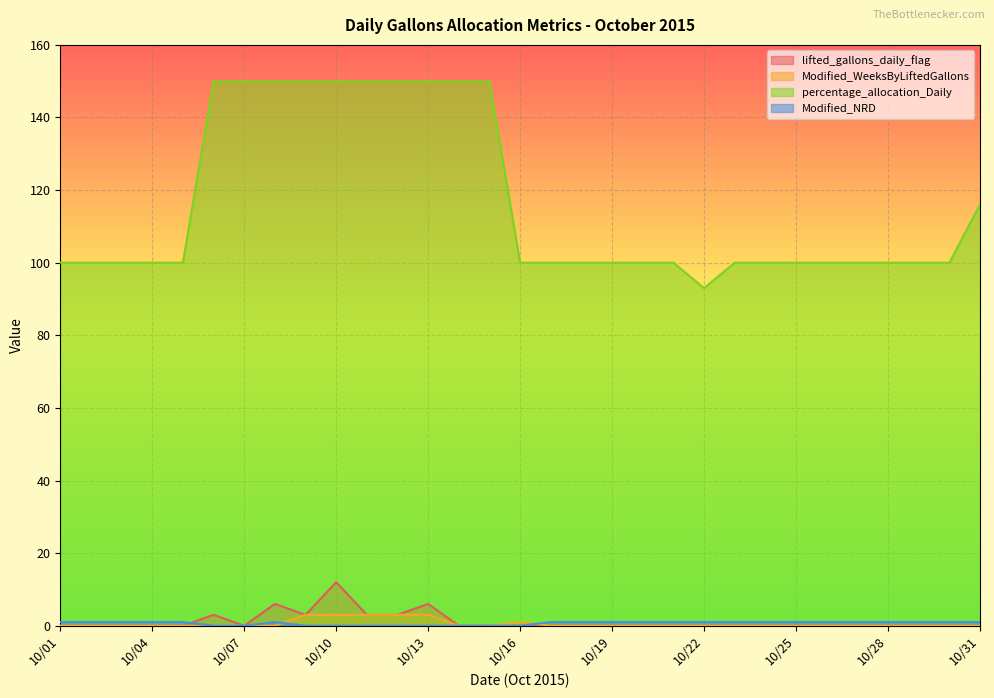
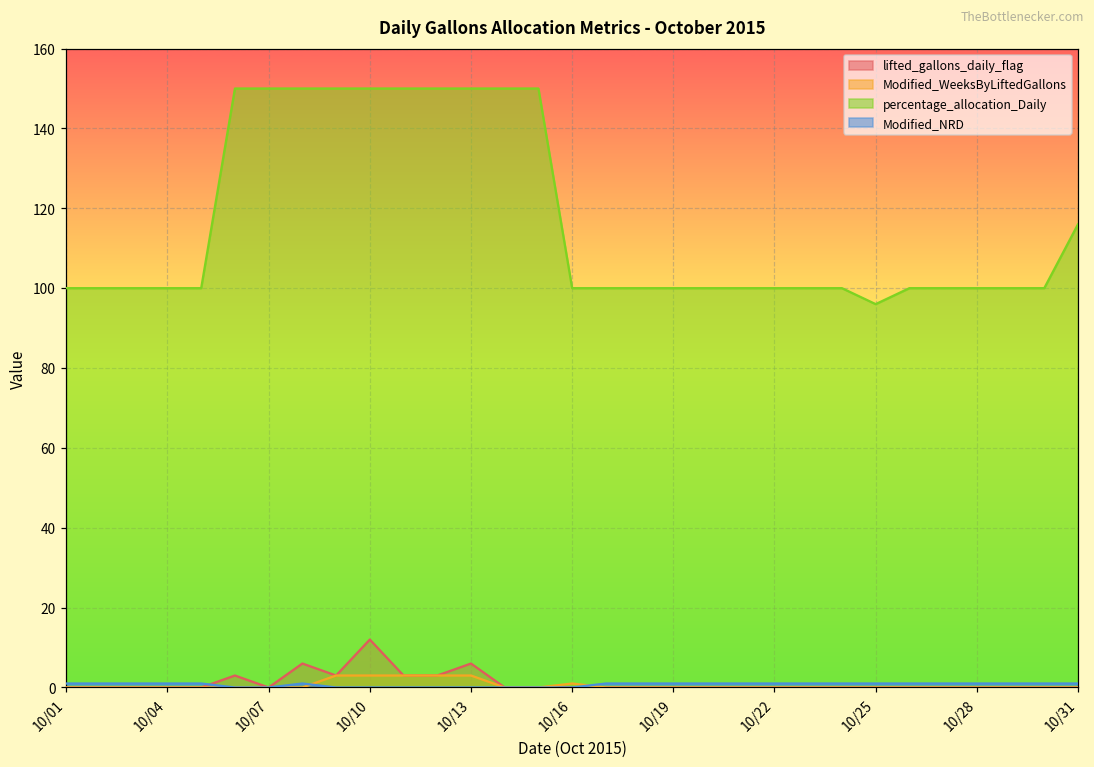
percentage_allocation_Daily, 10/22: 93 -> 100
percentage_allocation_Daily, 10/25: 100 -> 96
